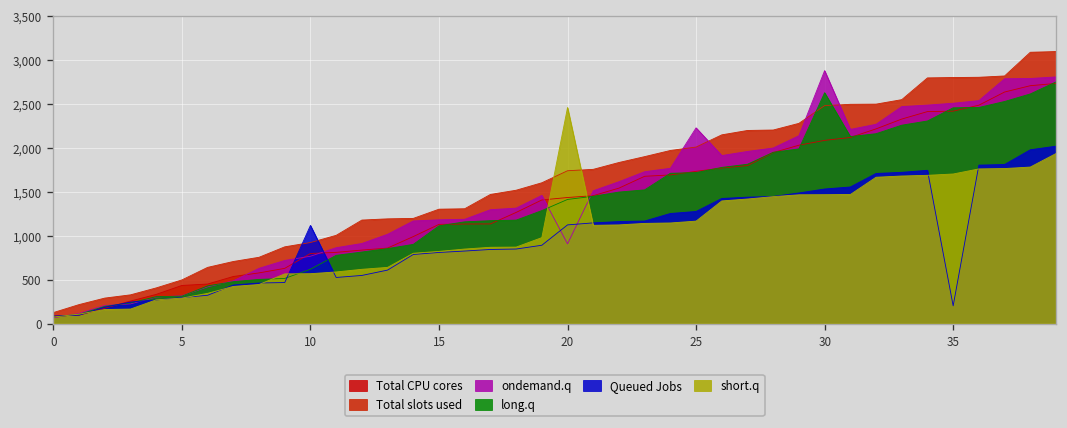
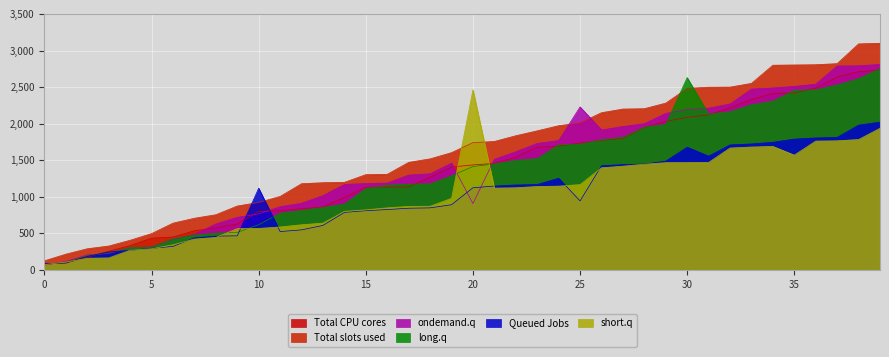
Queued Jobs, 25: 1,300 -> 900
ondemand.q, 30: 2,900 -> 2,200
Queued Jobs, 30: 1,500 -> 1,700
Queued Jobs, 35: 200 -> 1,800
short.q, 35: 1,700 -> 1,600
